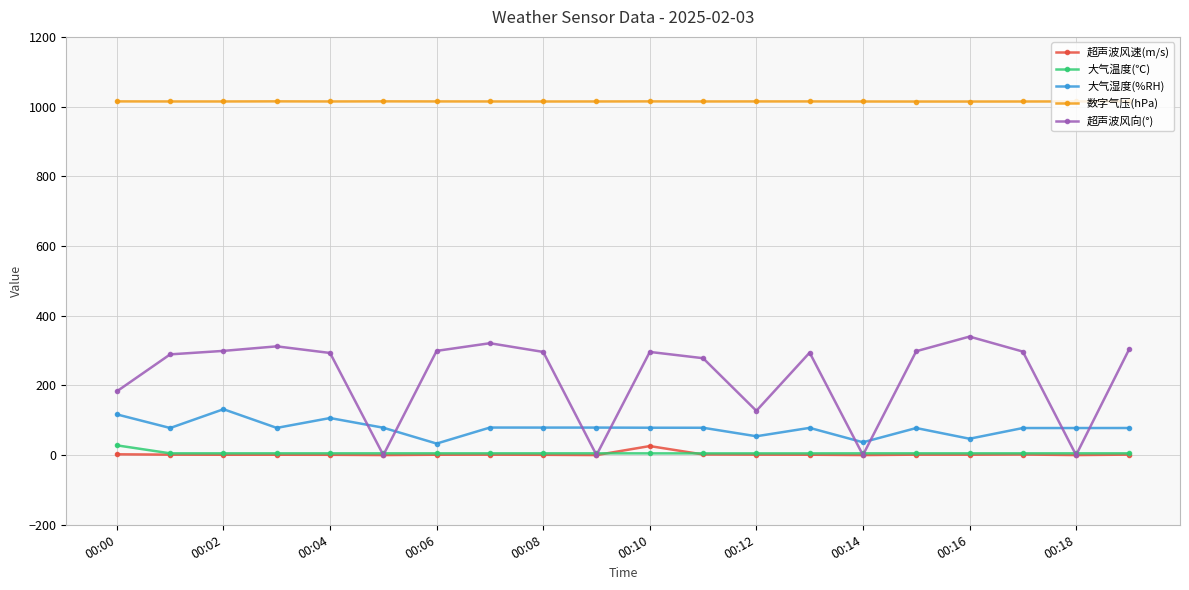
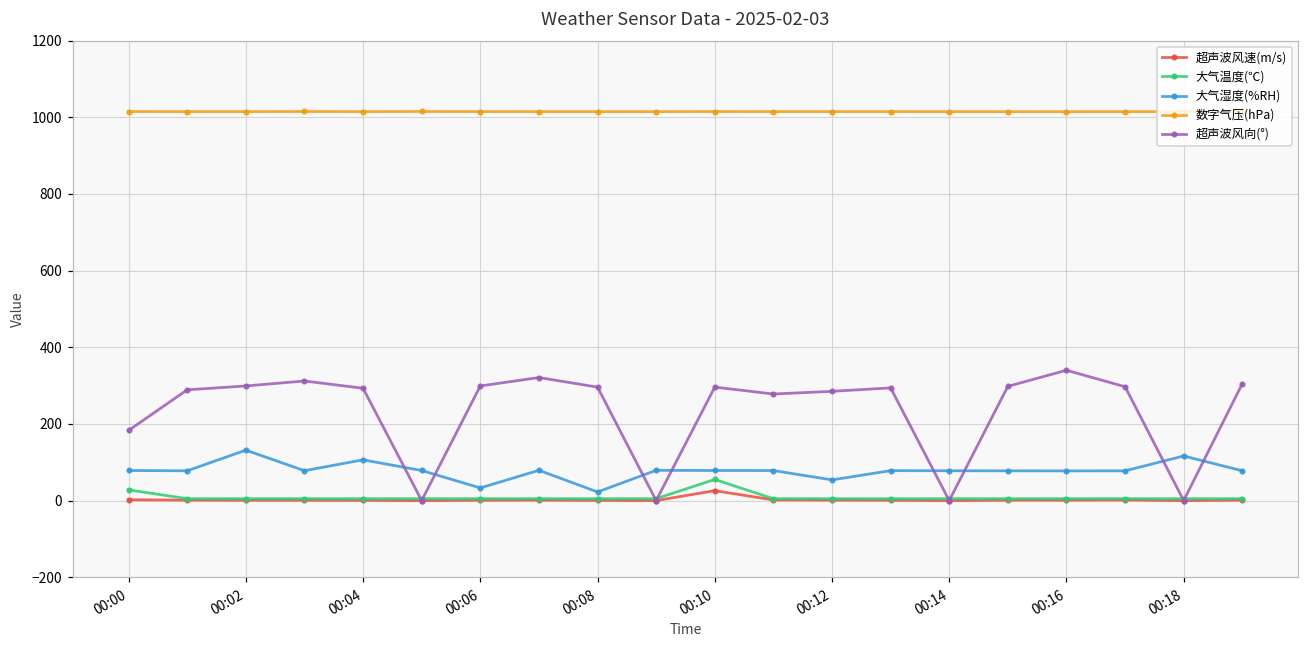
大气湿度(%RH), 00:00: 120 -> 80
大气湿度(%RH), 00:08: 80 -> 20
大气温度(℃), 00:10: 0 -> 60
超声波风向(°), 00:12: 130 -> 290
大气湿度(%RH), 00:14: 40 -> 80
大气湿度(%RH), 00:16: 50 -> 80
大气湿度(%RH), 00:18: 80 -> 120
